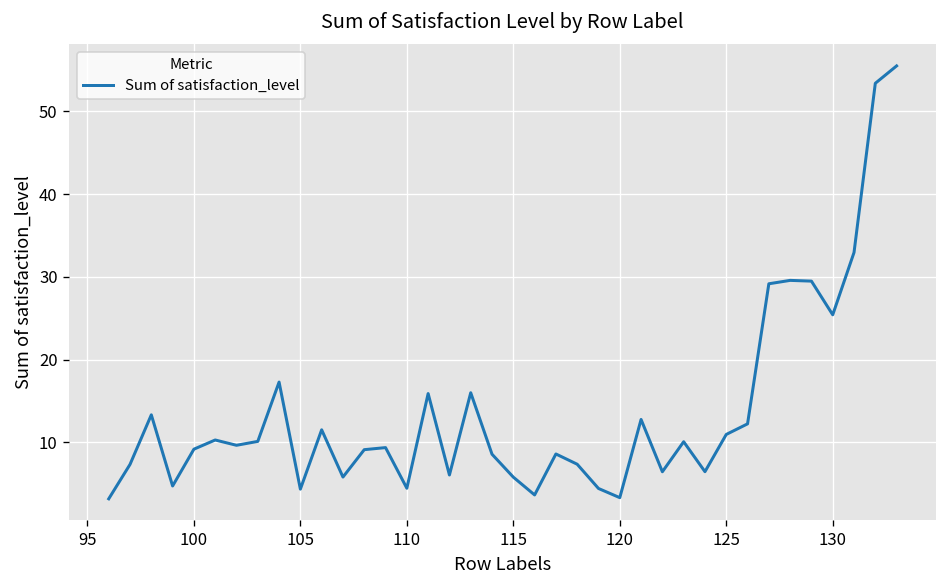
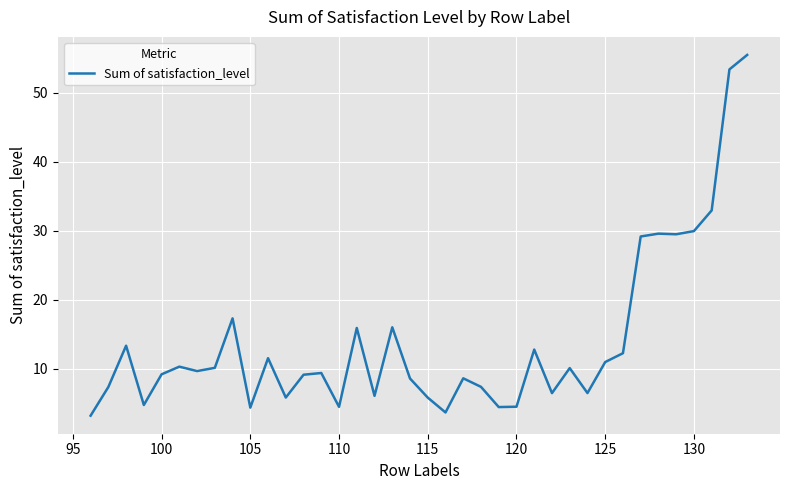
120: 3 -> 4
130: 25 -> 30
